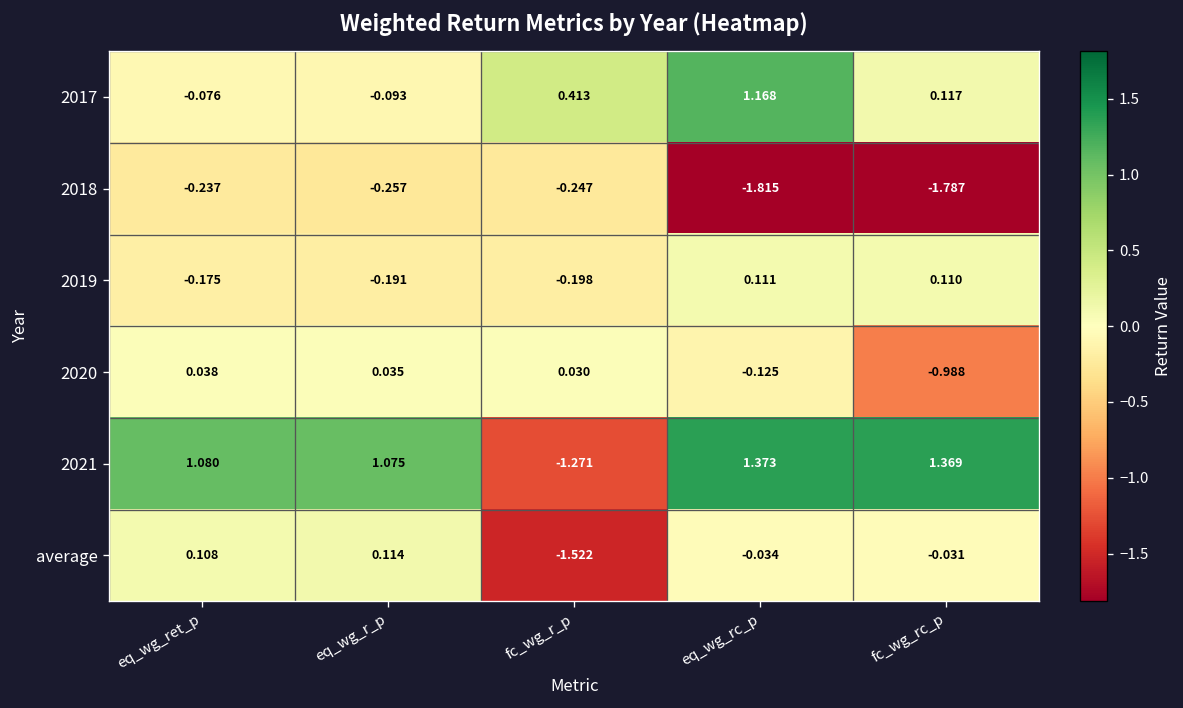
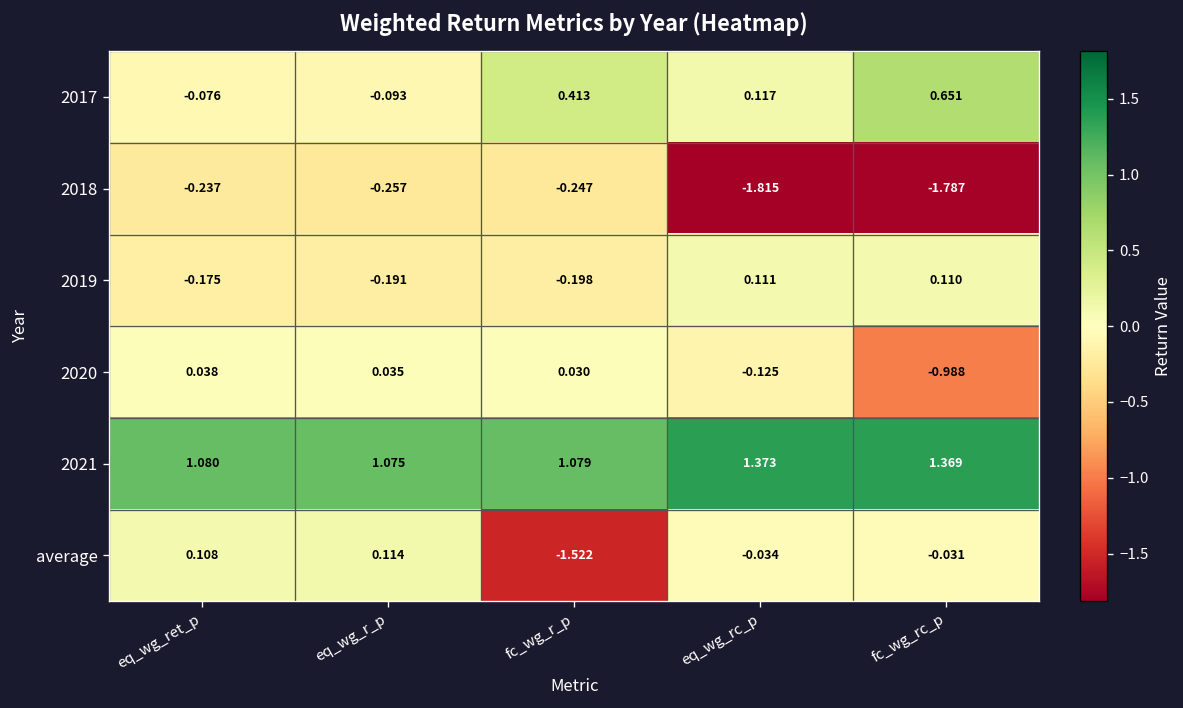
2017, eq_wg_rc_p: 1.168 -> 0.117
2017, fc_wg_rc_p: 0.117 -> 0.651
2021, fc_wg_r_p: -1.271 -> 1.079
